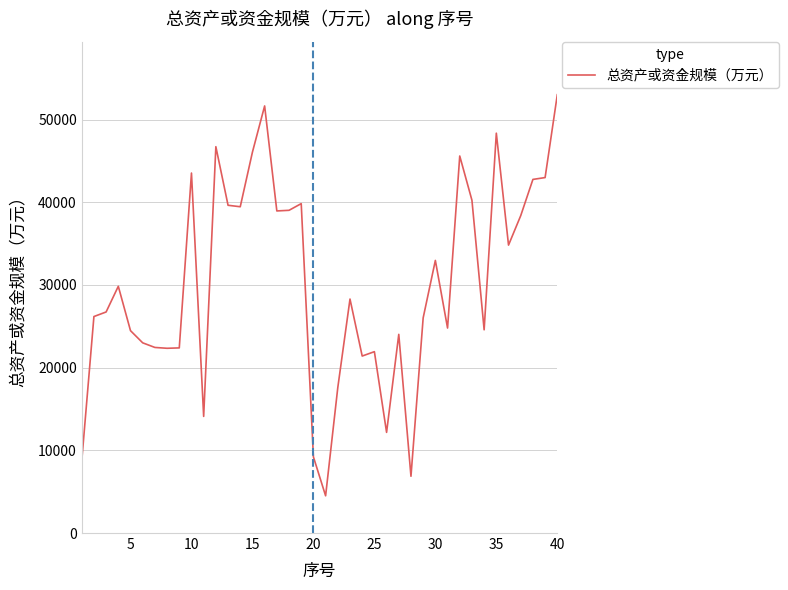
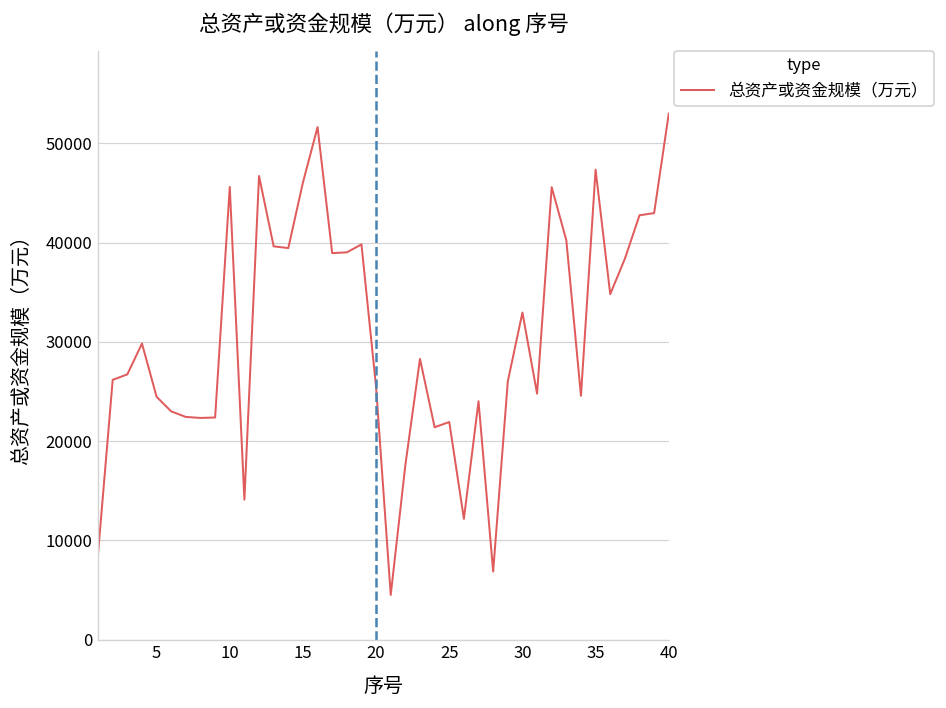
10: 44000 -> 46000
20: 9000 -> 25000
35: 48000 -> 47000
